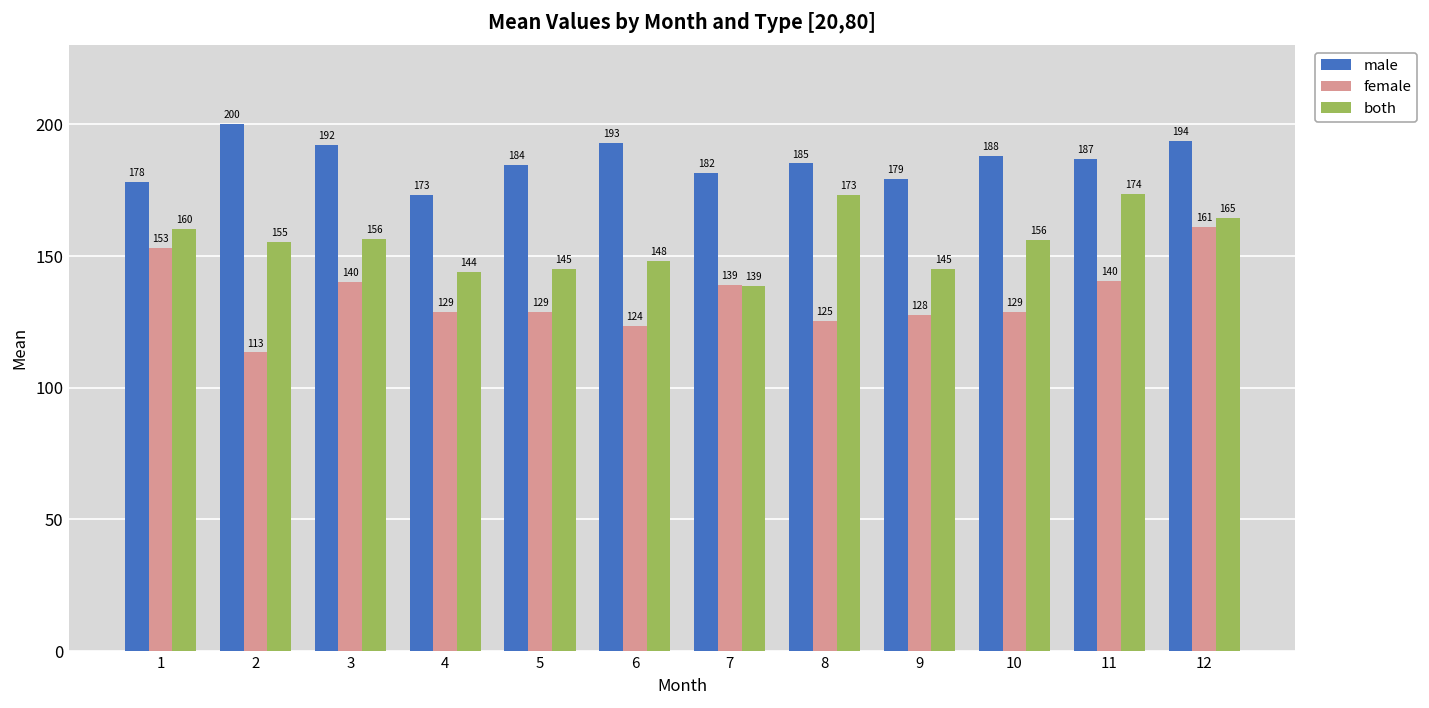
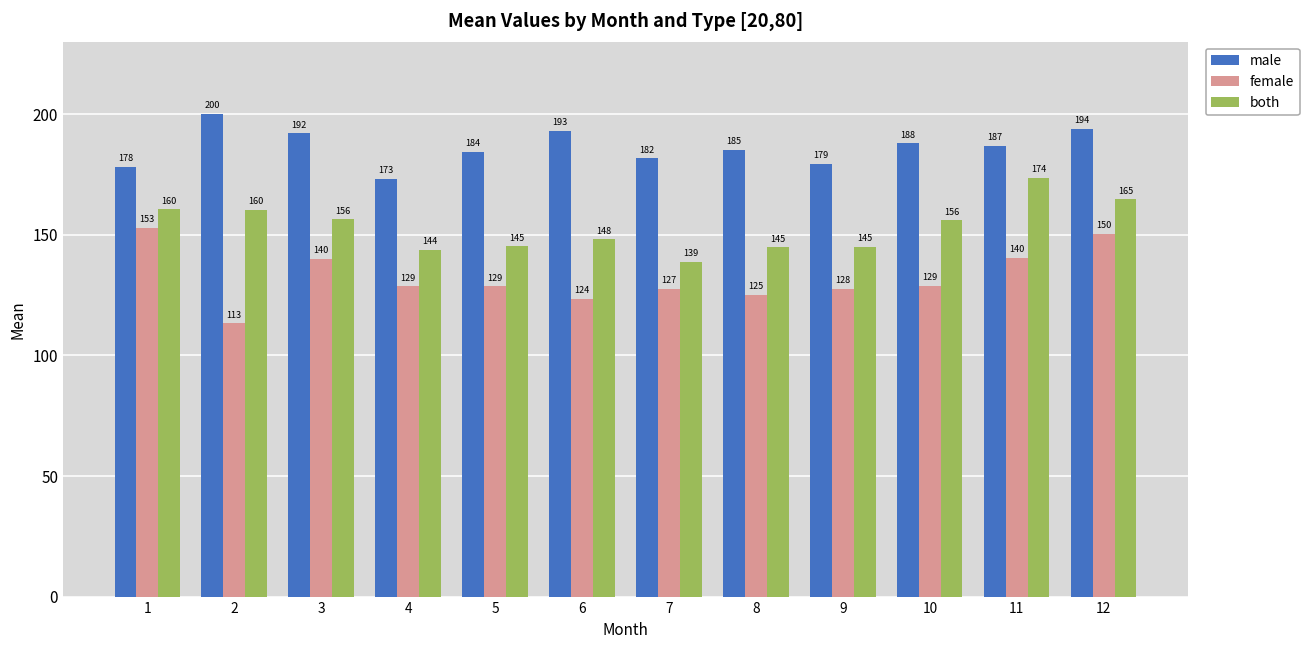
both, 2: 155 -> 160
female, 7: 139 -> 127
both, 8: 173 -> 145
female, 12: 161 -> 150
